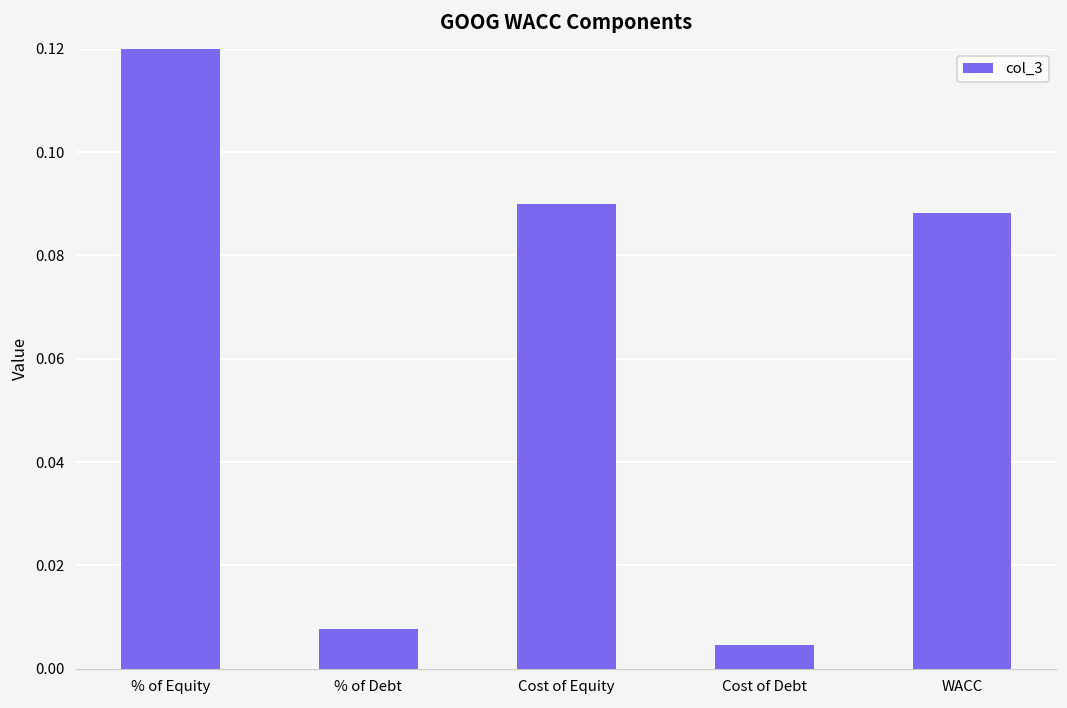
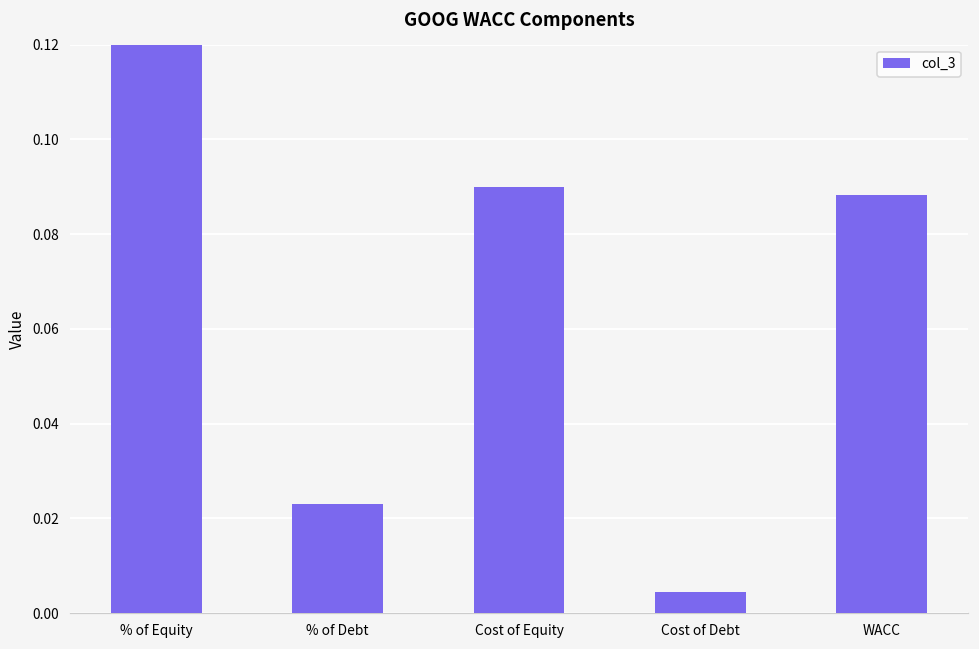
% of Debt: 0.008 -> 0.023
